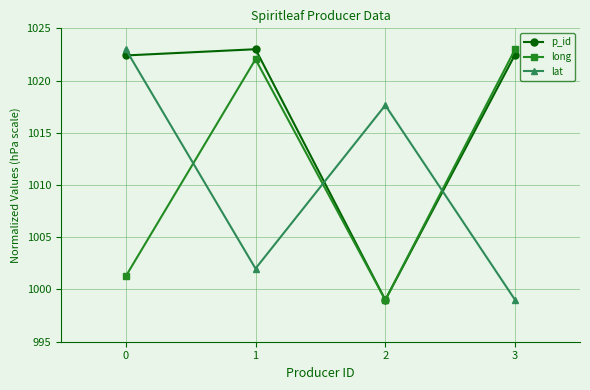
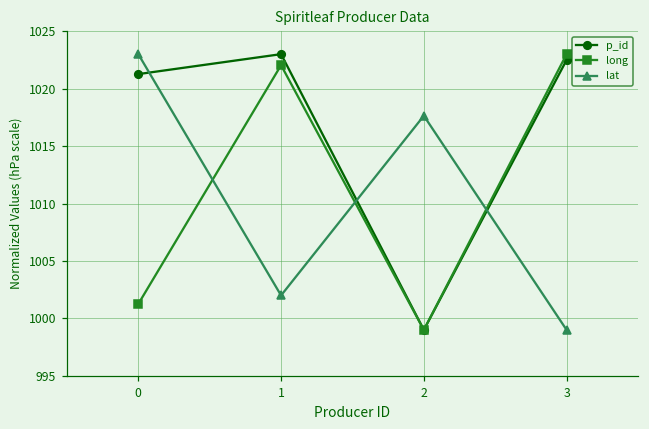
p_id, 0: 1022.4 -> 1021.3
